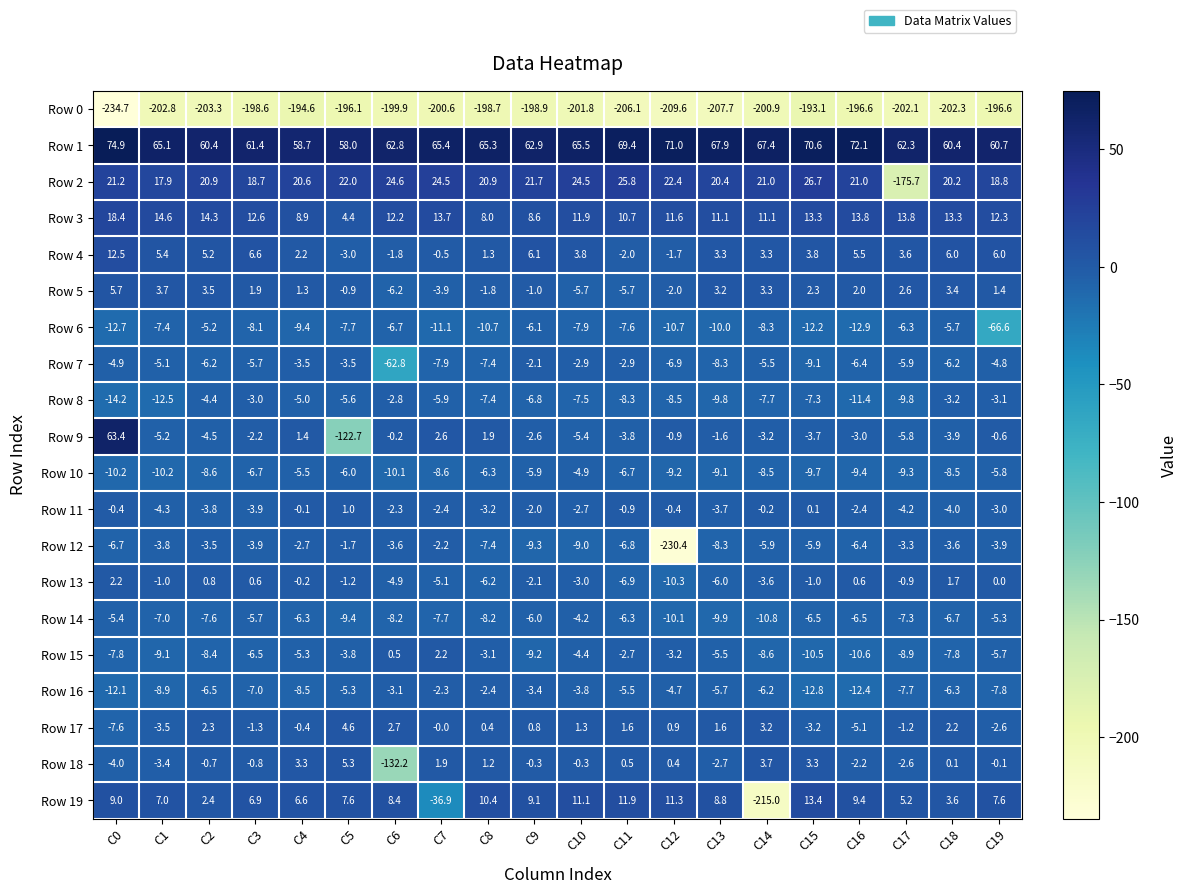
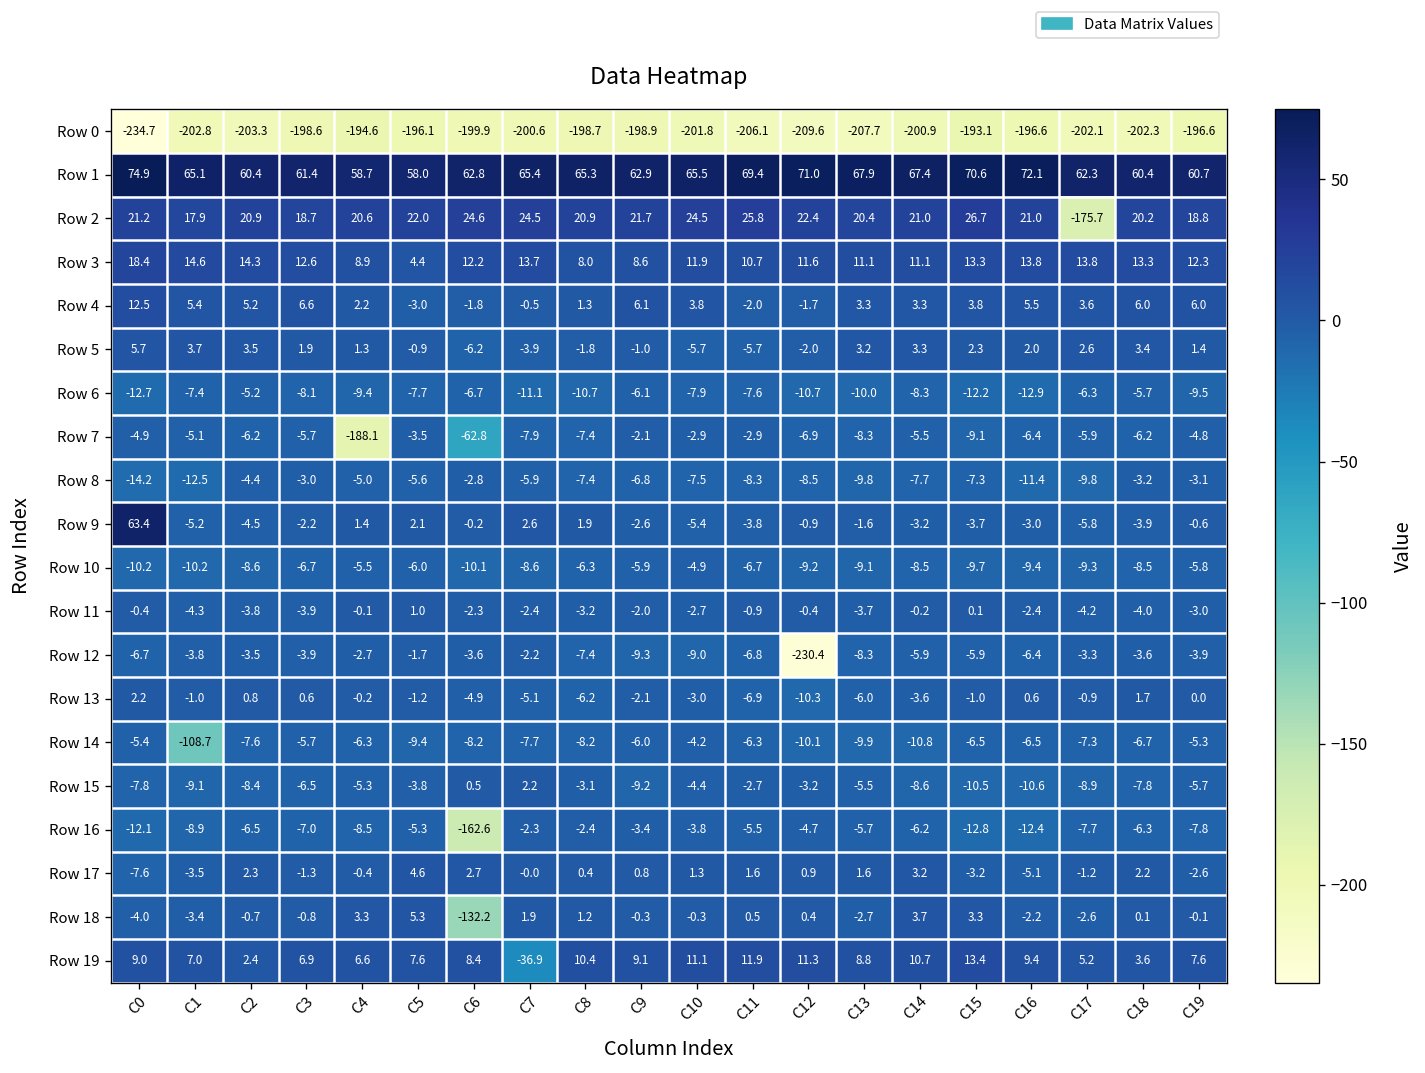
Row 6, C19: -66.6 -> -9.5
Row 7, C4: -3.5 -> -188.1
Row 9, C5: -122.7 -> 2.1
Row 14, C1: -7.0 -> -108.7
Row 16, C6: -3.1 -> -162.6
Row 19, C14: -215.0 -> 10.7
